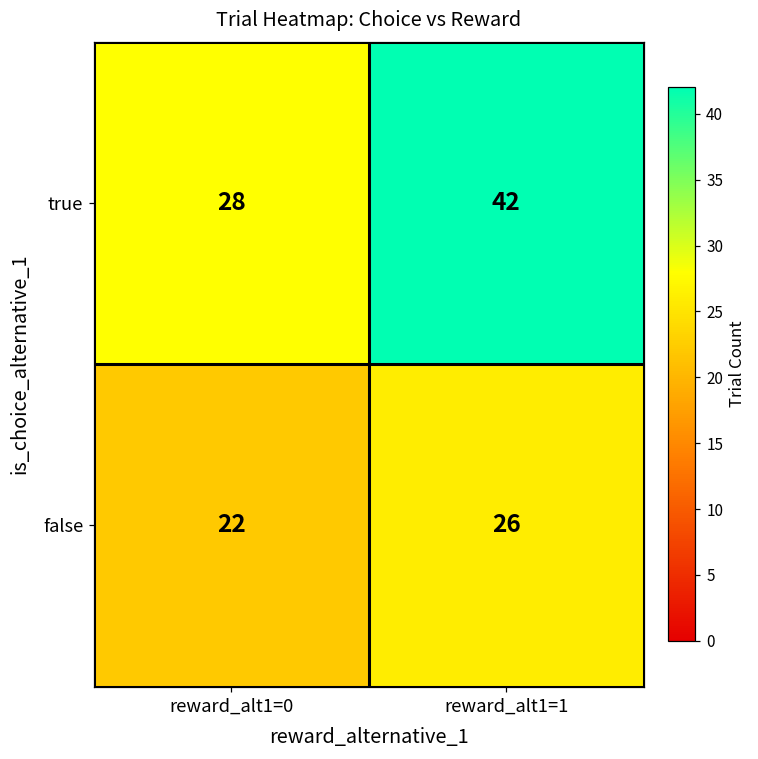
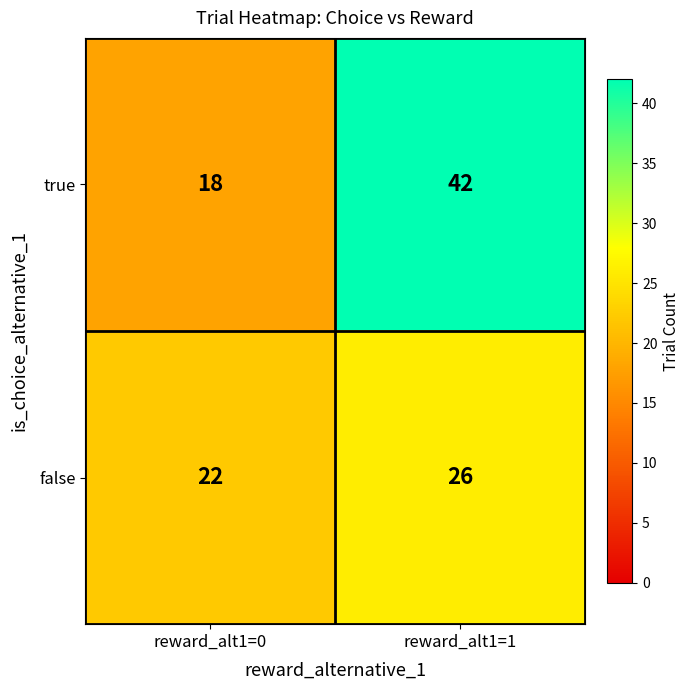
true, reward_alt1=0: 28 -> 18
